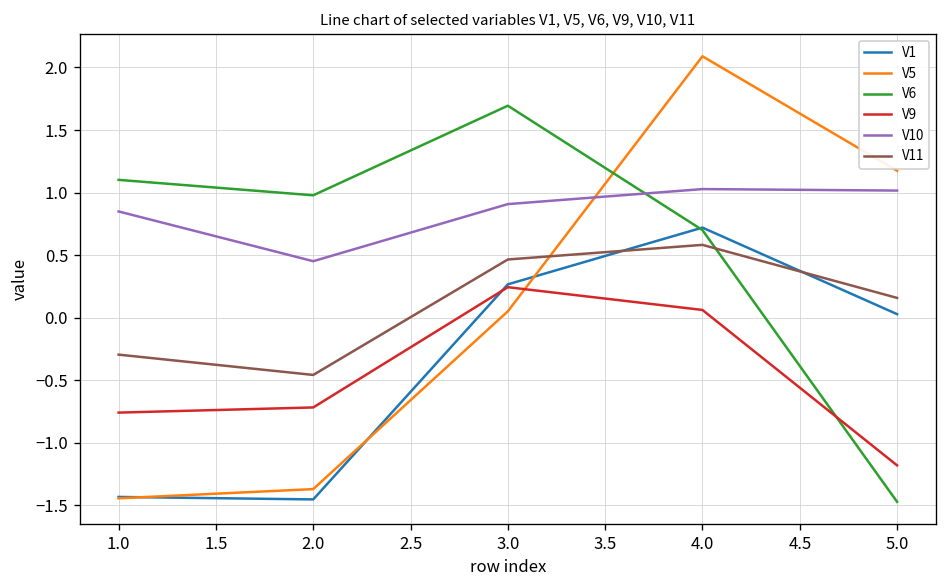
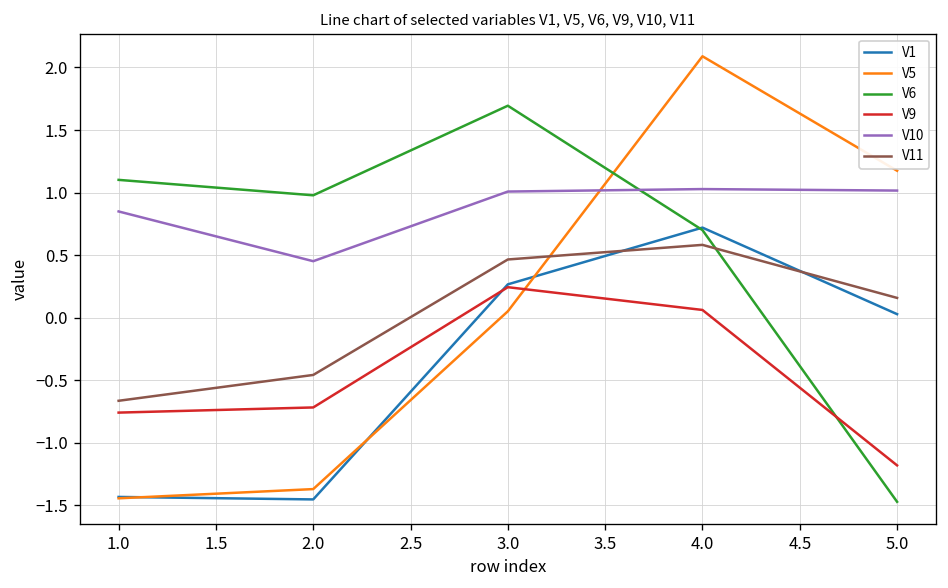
V11, 1.0: -0.30 -> -0.66
V10, 3.0: 0.91 -> 1.01
